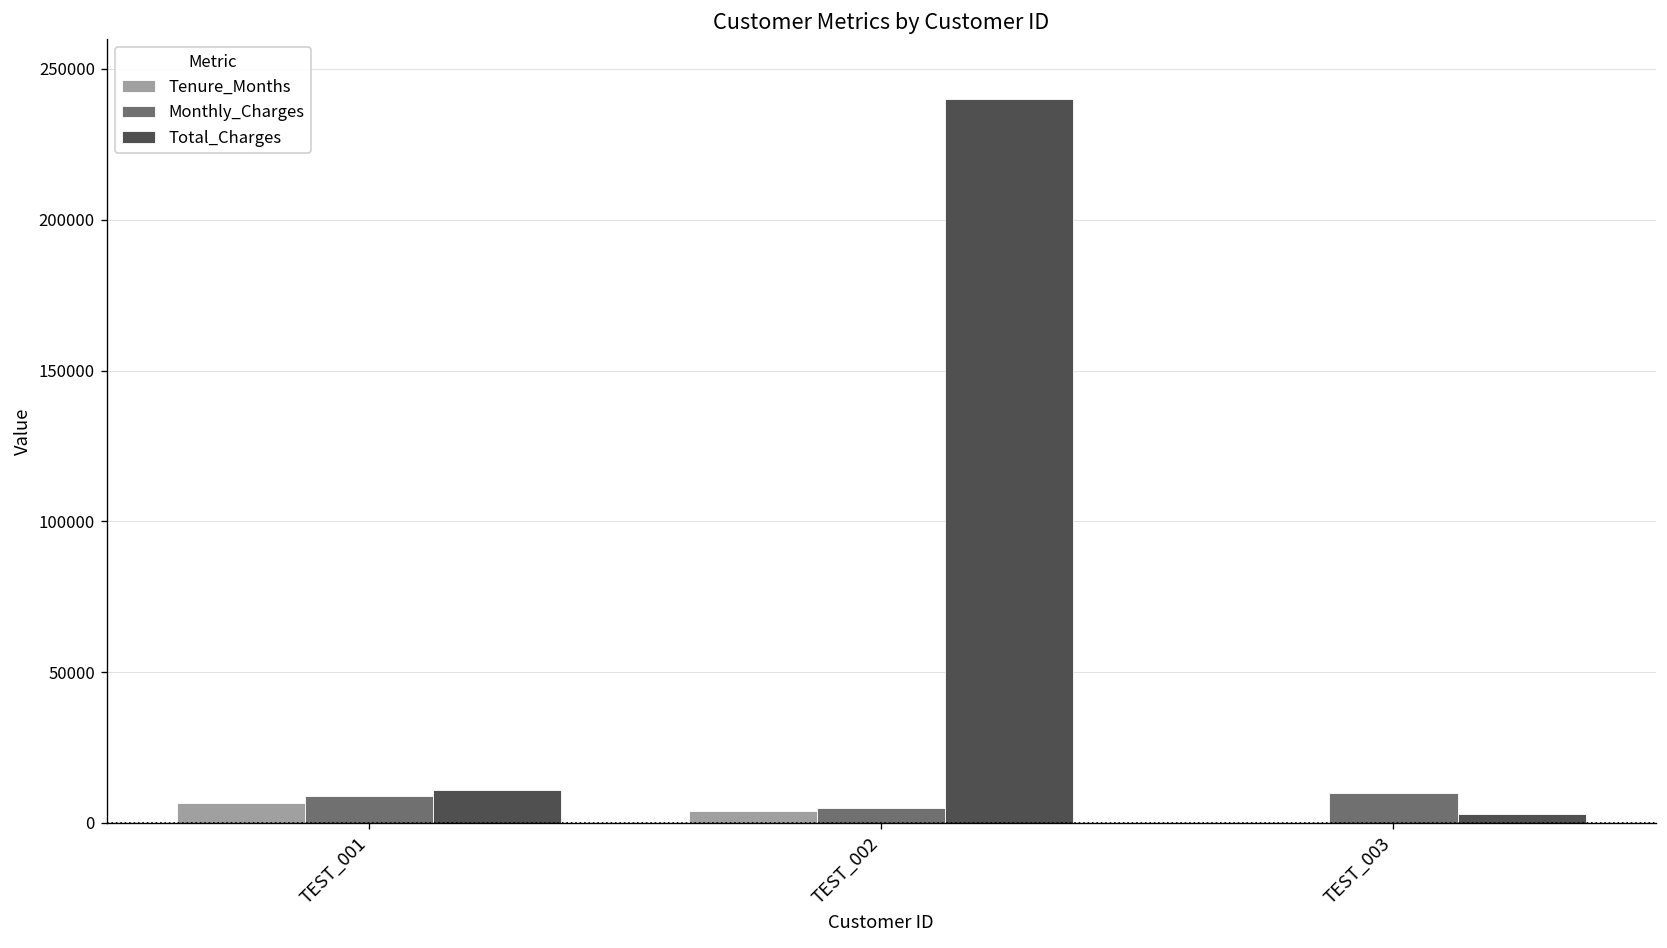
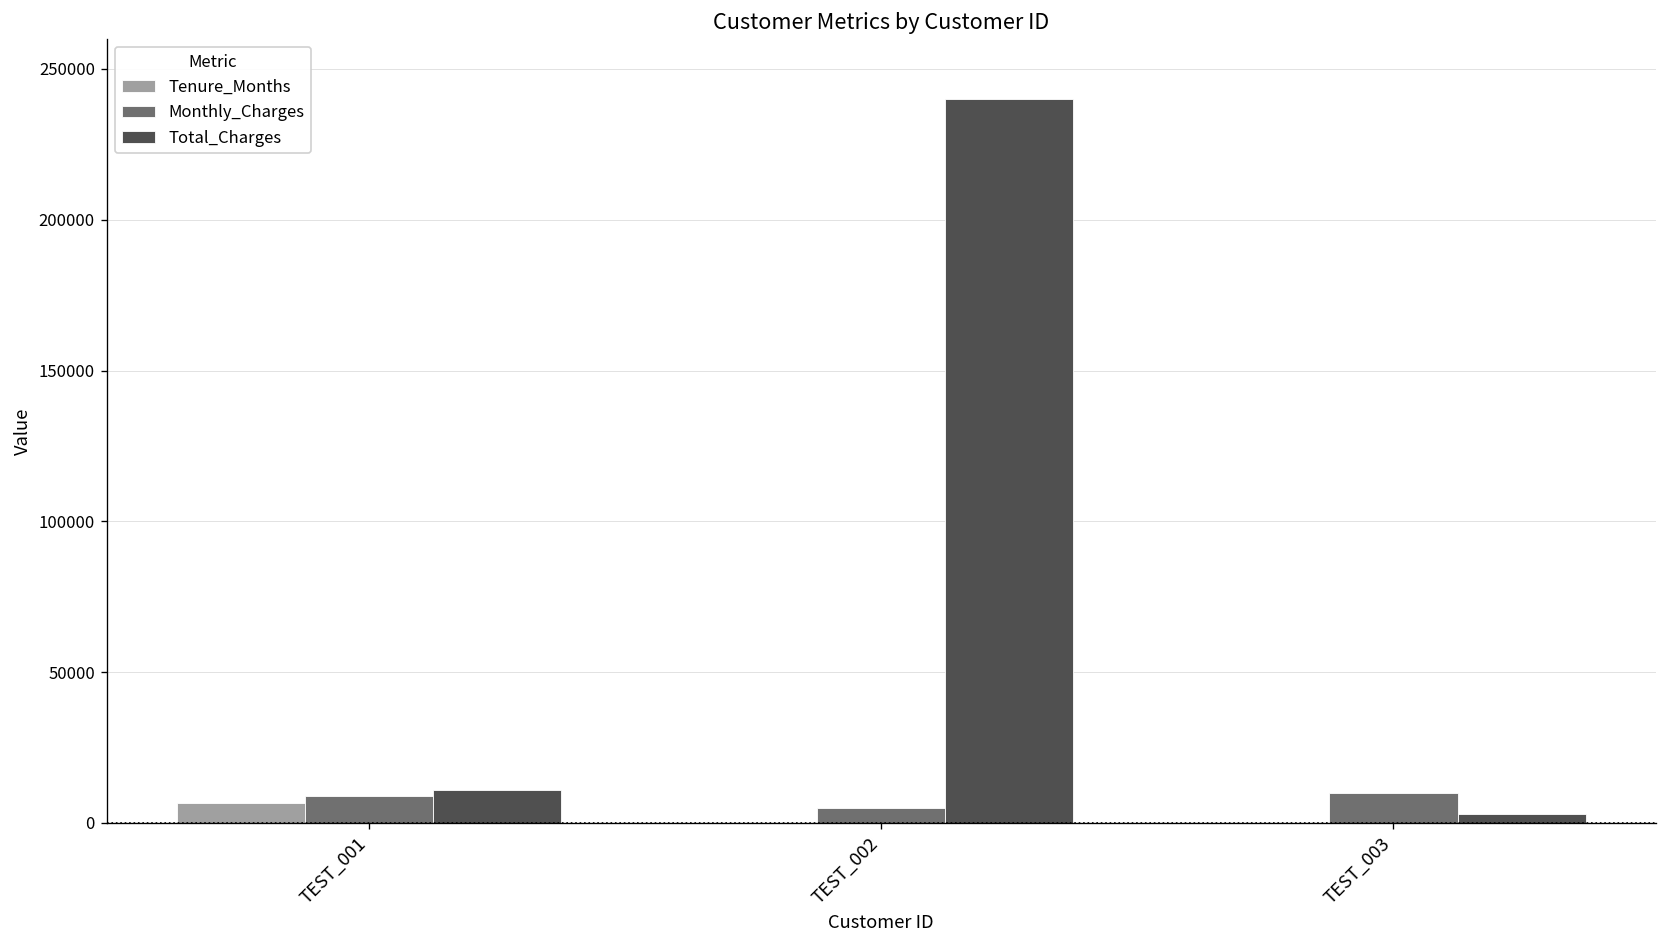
Tenure_Months, TEST_002: 4000 -> 0
